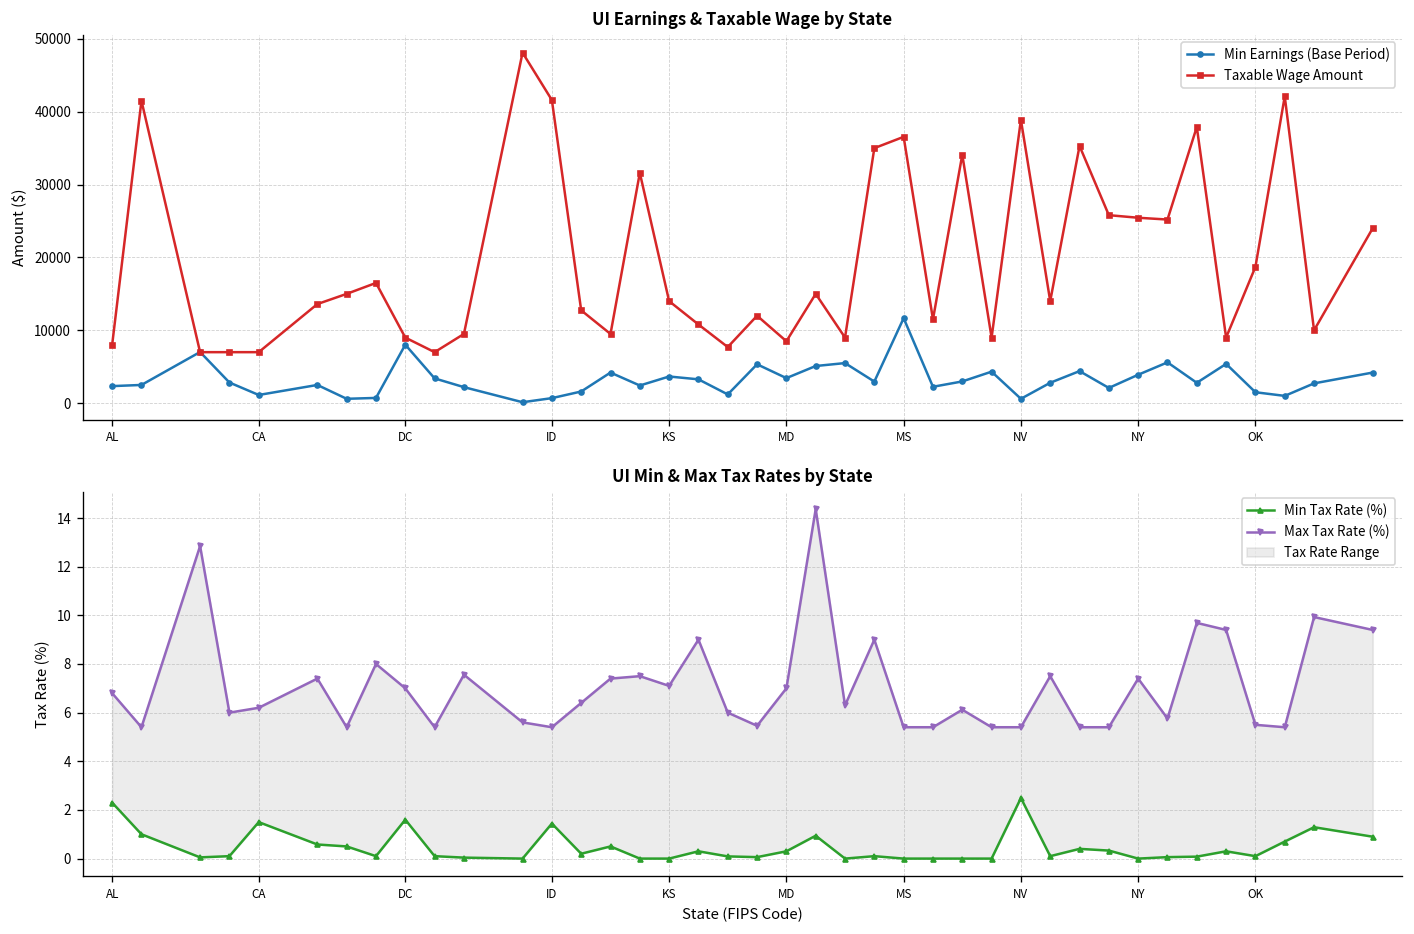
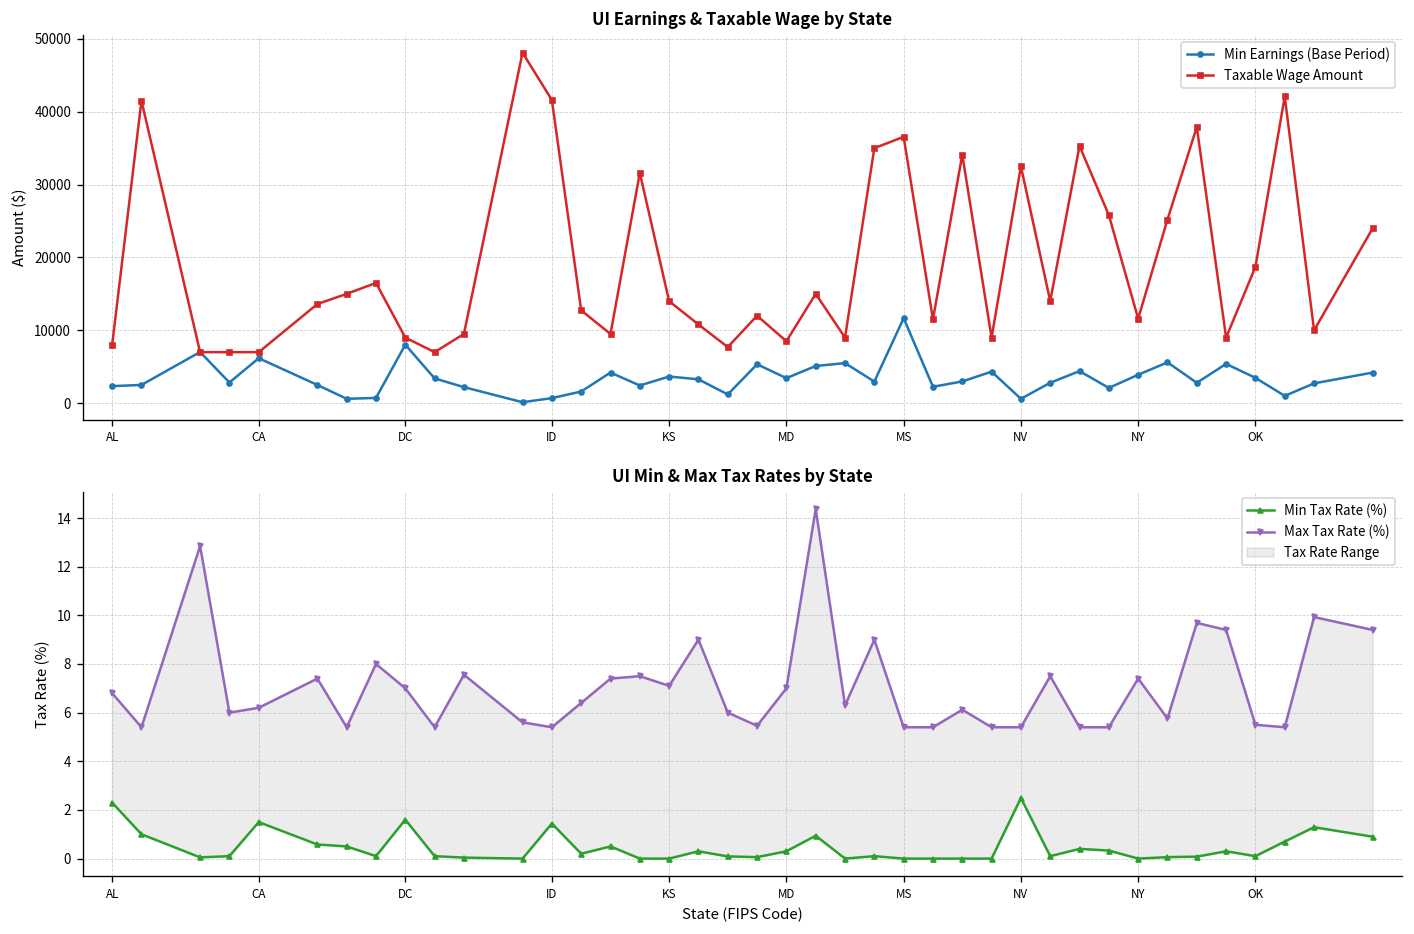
UI Earnings & Taxable Wage by State, Min Earnings (Base Period), CA: 1000 -> 6000
UI Earnings & Taxable Wage by State, Taxable Wage Amount, NV: 39000 -> 33000
UI Earnings & Taxable Wage by State, Taxable Wage Amount, NY: 25000 -> 12000
UI Earnings & Taxable Wage by State, Min Earnings (Base Period), OK: 2000 -> 3000
